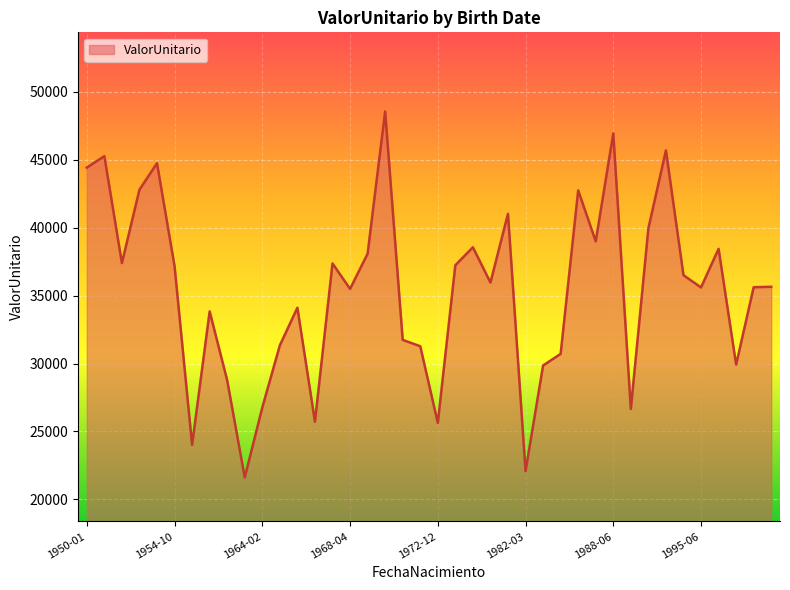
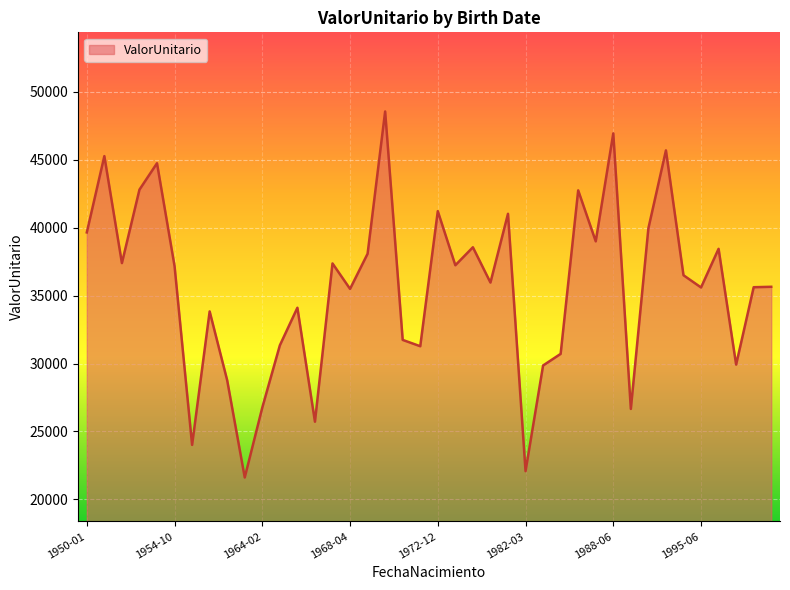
1950-01: 44400 -> 39700
1972-12: 25600 -> 41200
